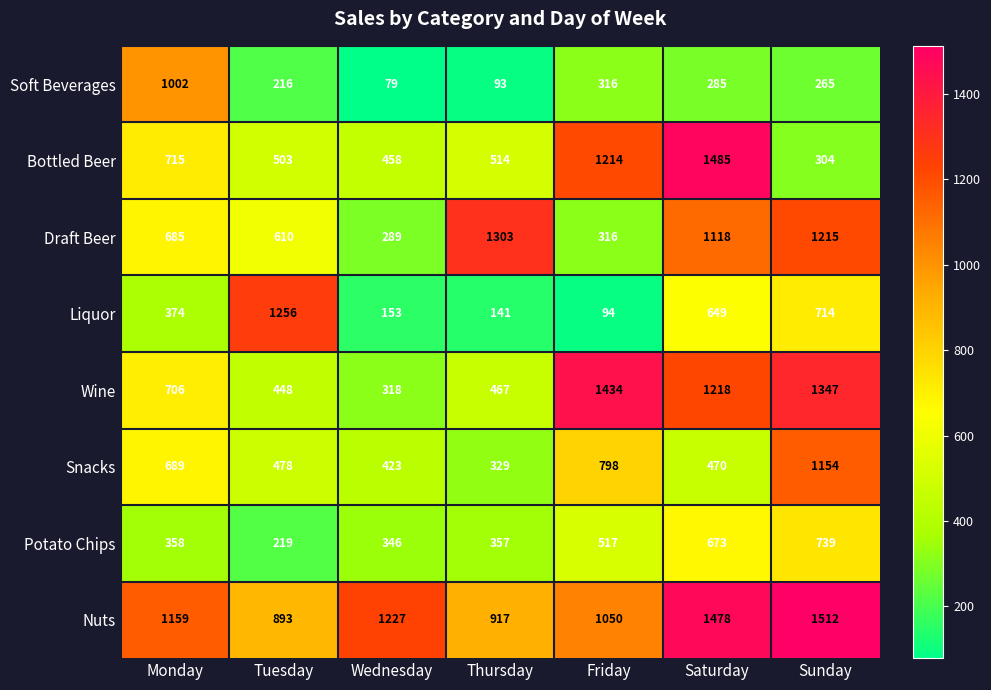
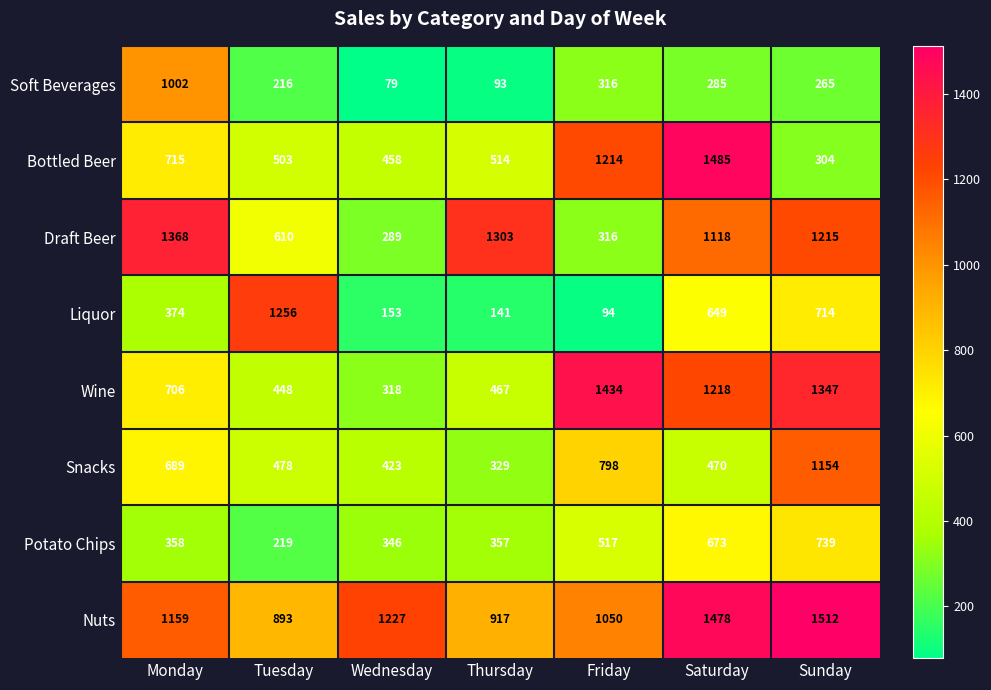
Draft Beer, Monday: 685 -> 1368
